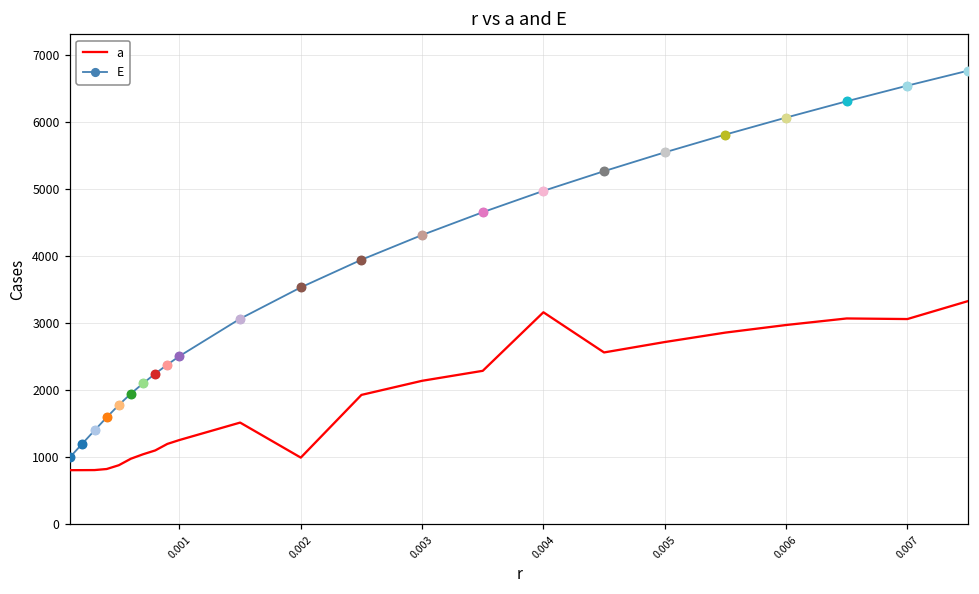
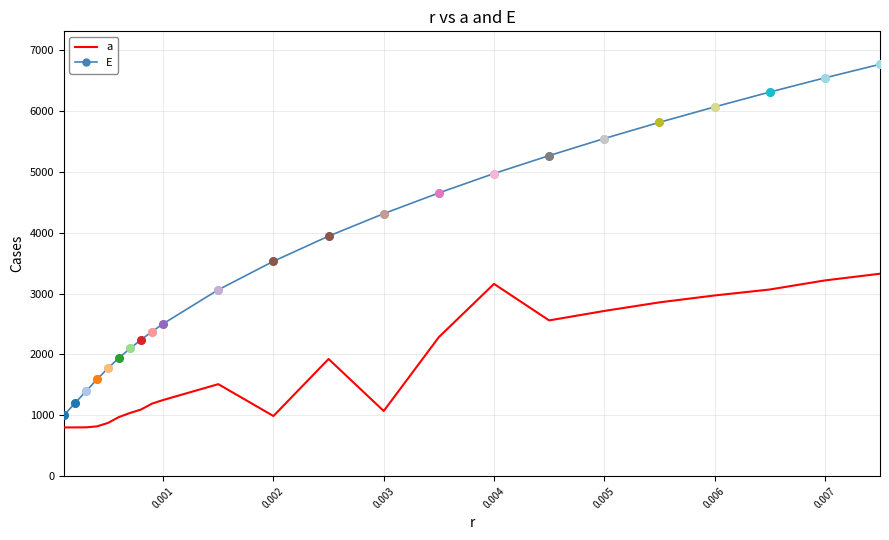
a, 0.003: 2100 -> 1100
a, 0.007: 3100 -> 3200
